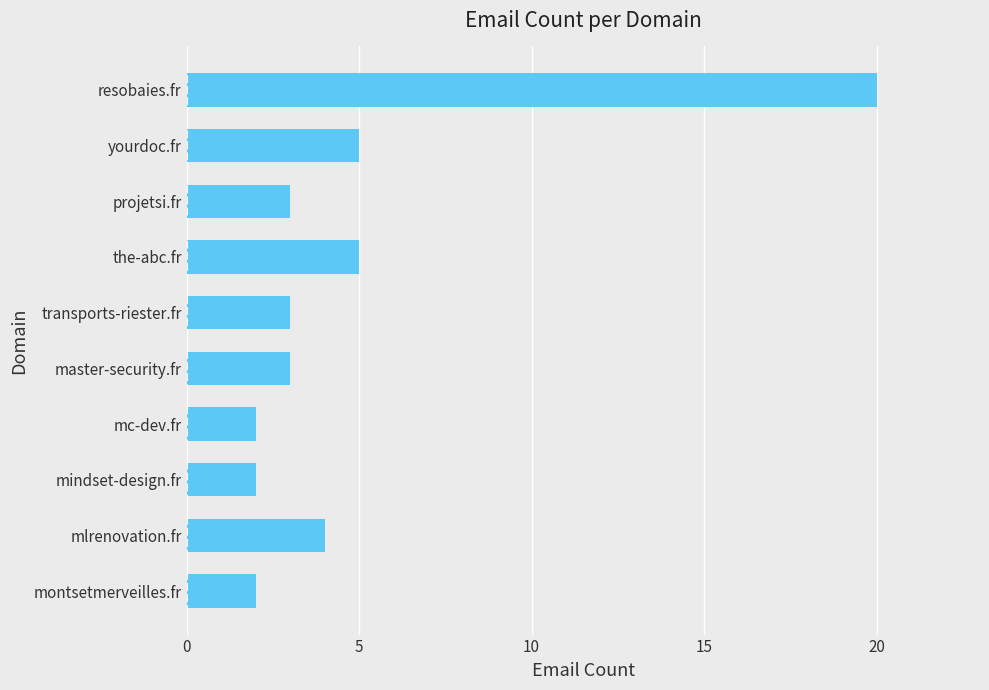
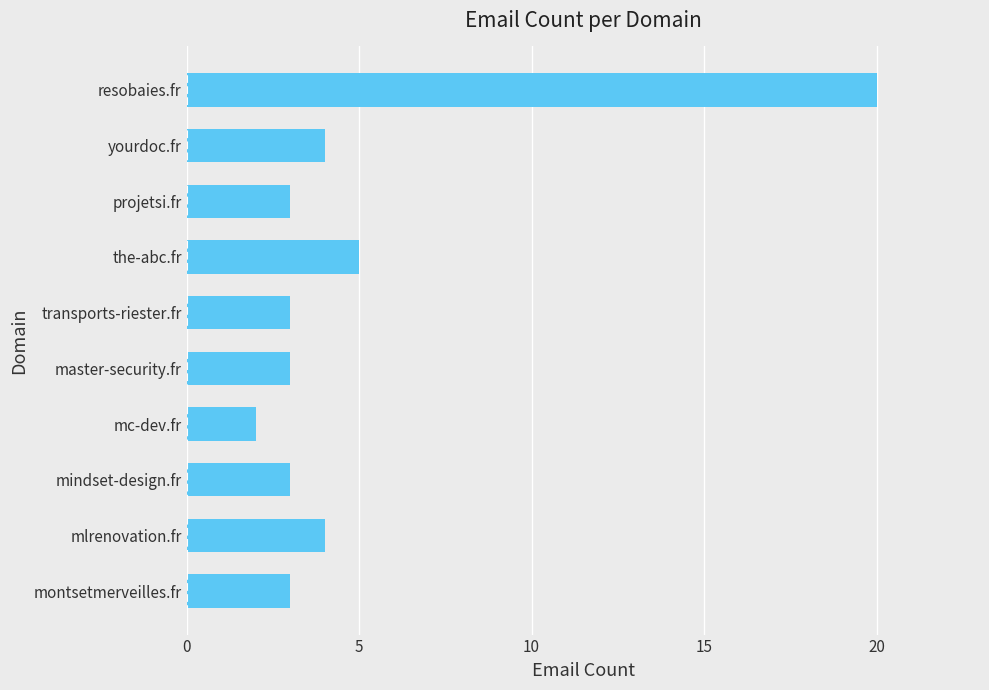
yourdoc.fr: 5 -> 4
mindset-design.fr: 2 -> 3
montsetmerveilles.fr: 2 -> 3
